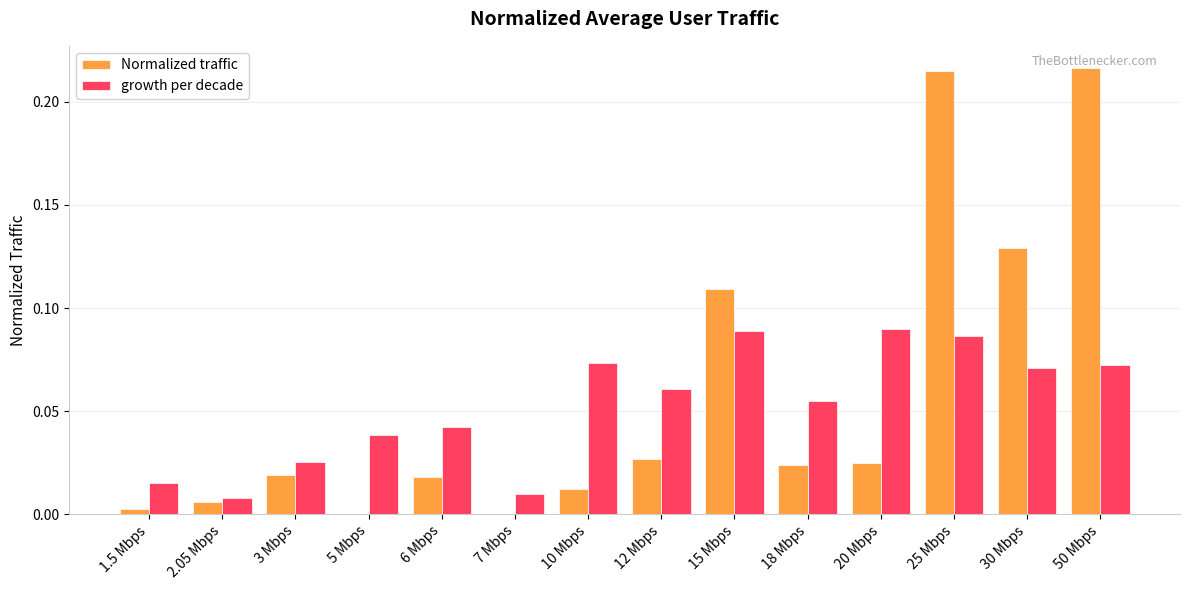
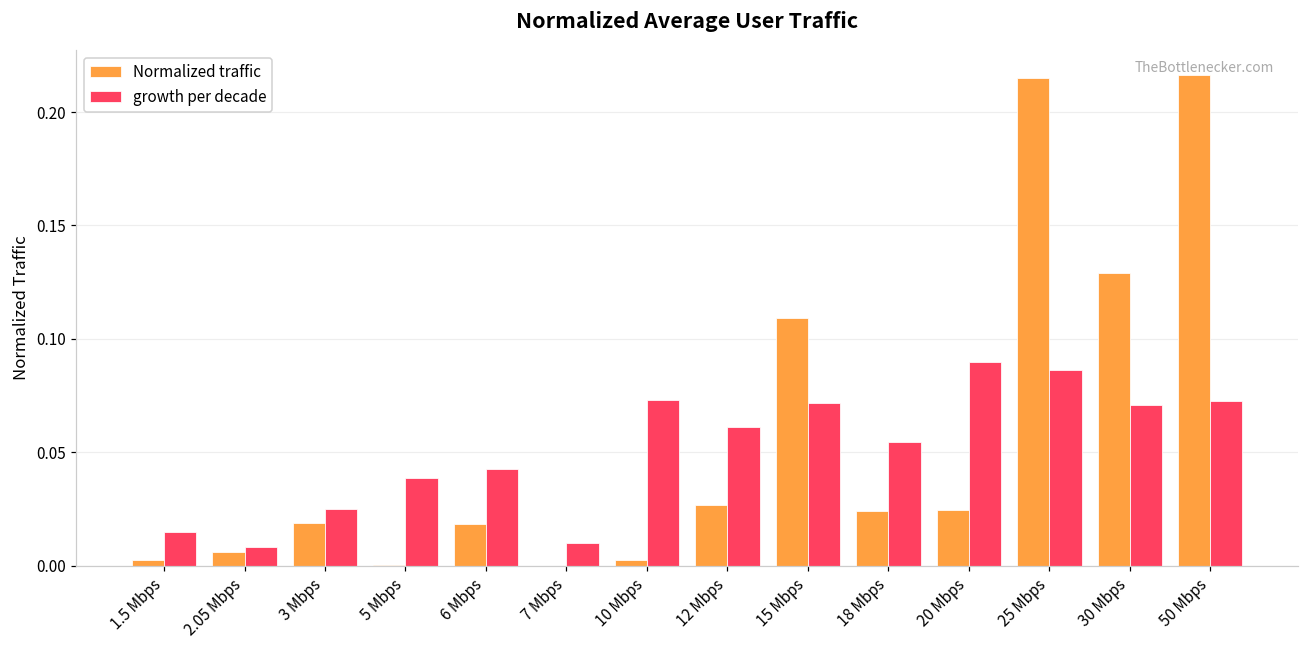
Normalized traffic, 10 Mbps: 0.012 -> 0.002
growth per decade, 15 Mbps: 0.089 -> 0.072
